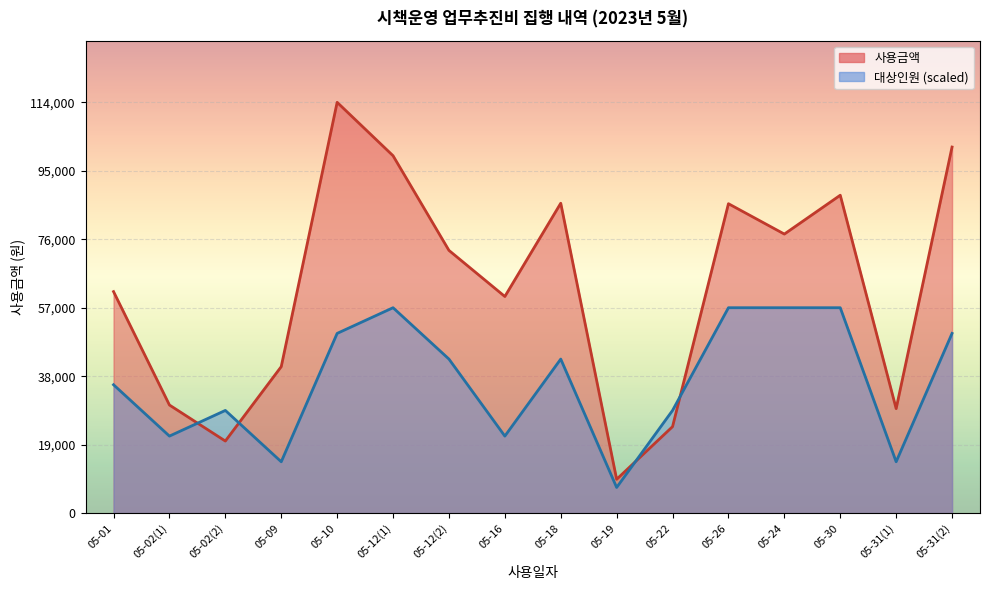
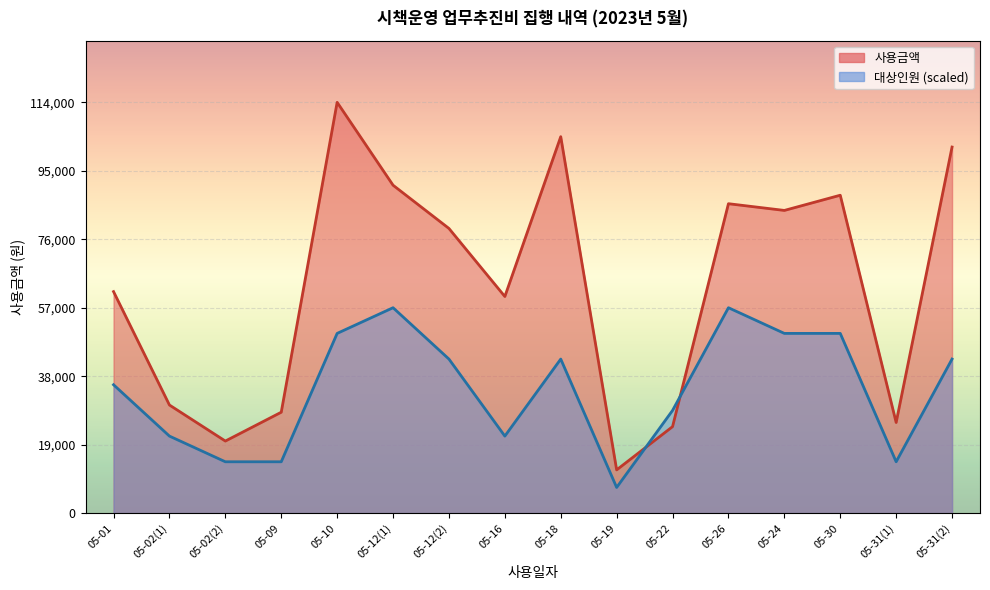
대상인원 (scaled), 05-02(2): 29,000 -> 14,000
사용금액, 05-09: 41,000 -> 28,000
사용금액, 05-12(1): 99,000 -> 91,000
사용금액, 05-12(2): 73,000 -> 79,000
사용금액, 05-18: 86,000 -> 104,000
사용금액, 05-19: 9,000 -> 12,000
사용금액, 05-24: 77,000 -> 84,000
대상인원 (scaled), 05-24: 57,000 -> 50,000
대상인원 (scaled), 05-30: 57,000 -> 50,000
사용금액, 05-31(1): 29,000 -> 25,000
대상인원 (scaled), 05-31(2): 50,000 -> 43,000
